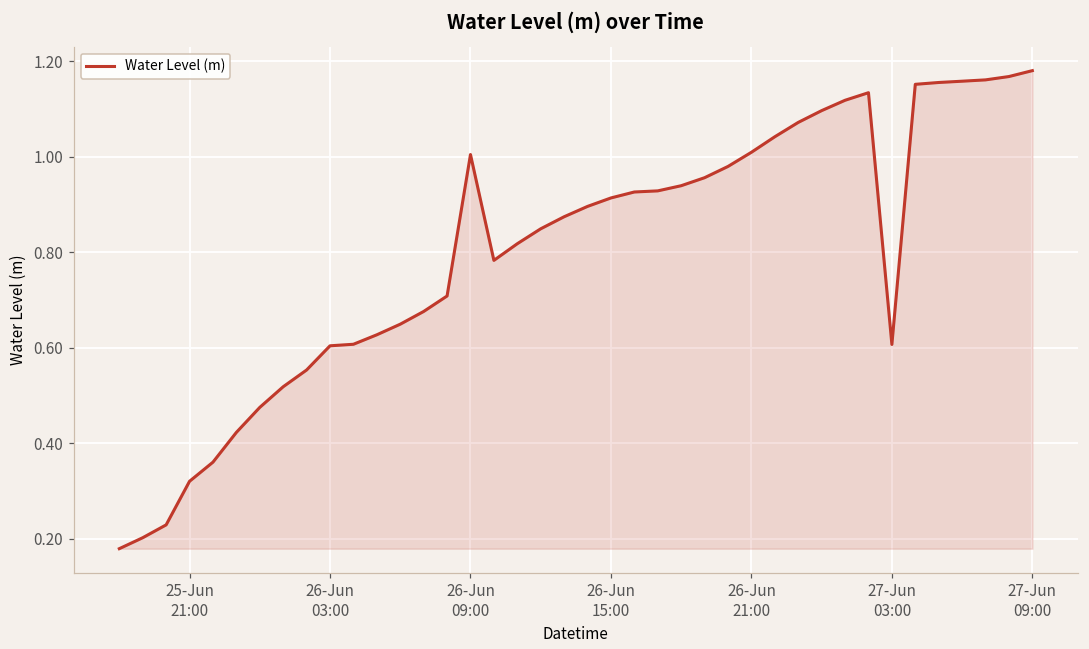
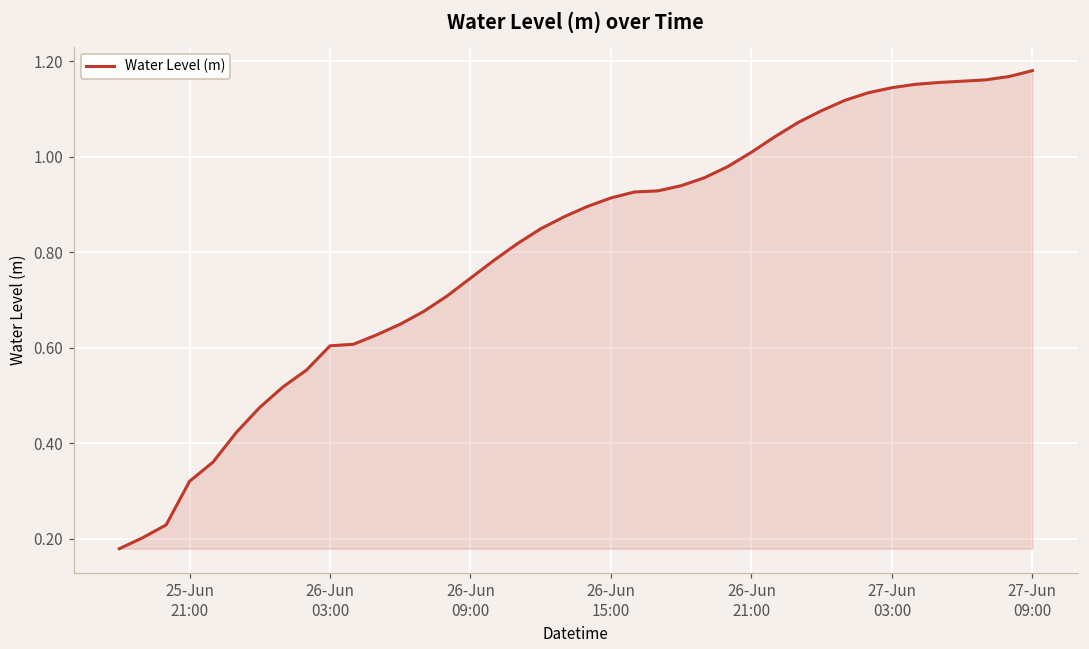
26-Jun 09:00: 1.00 -> 0.75
27-Jun 03:00: 0.61 -> 1.14
